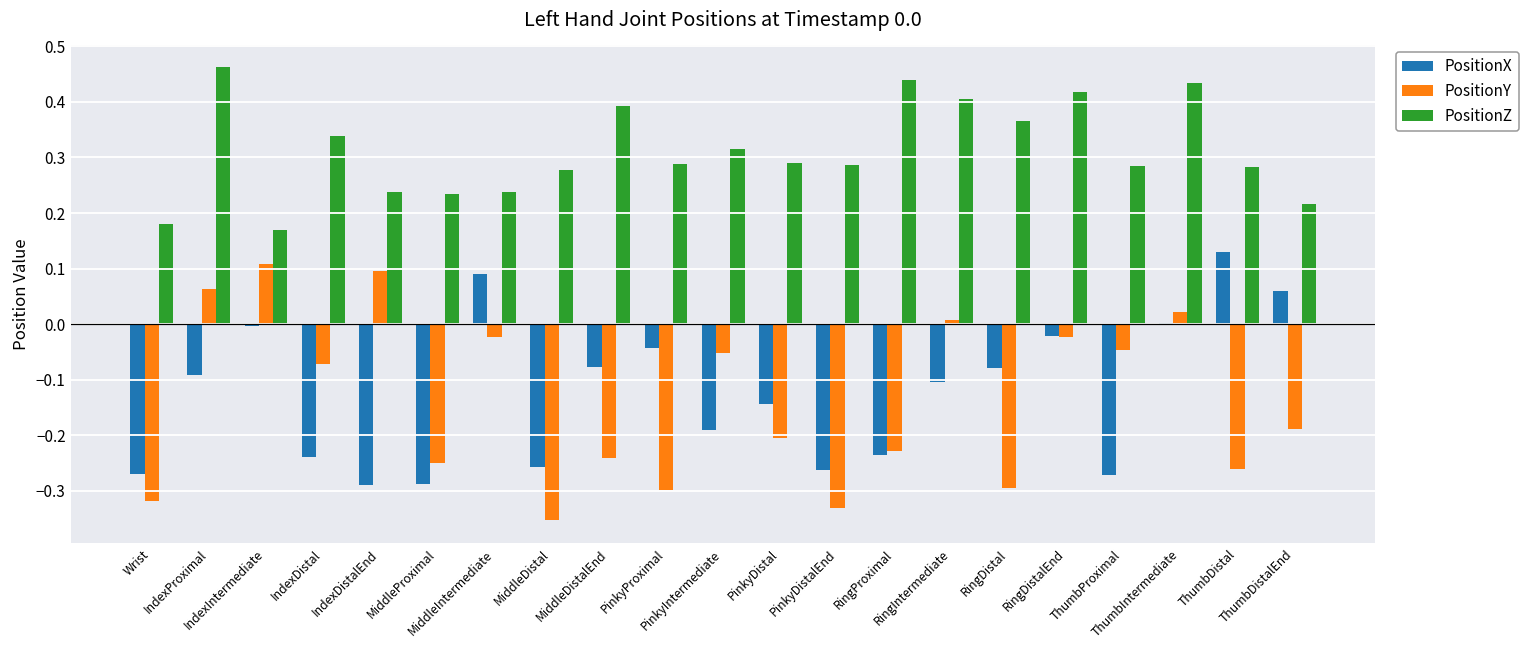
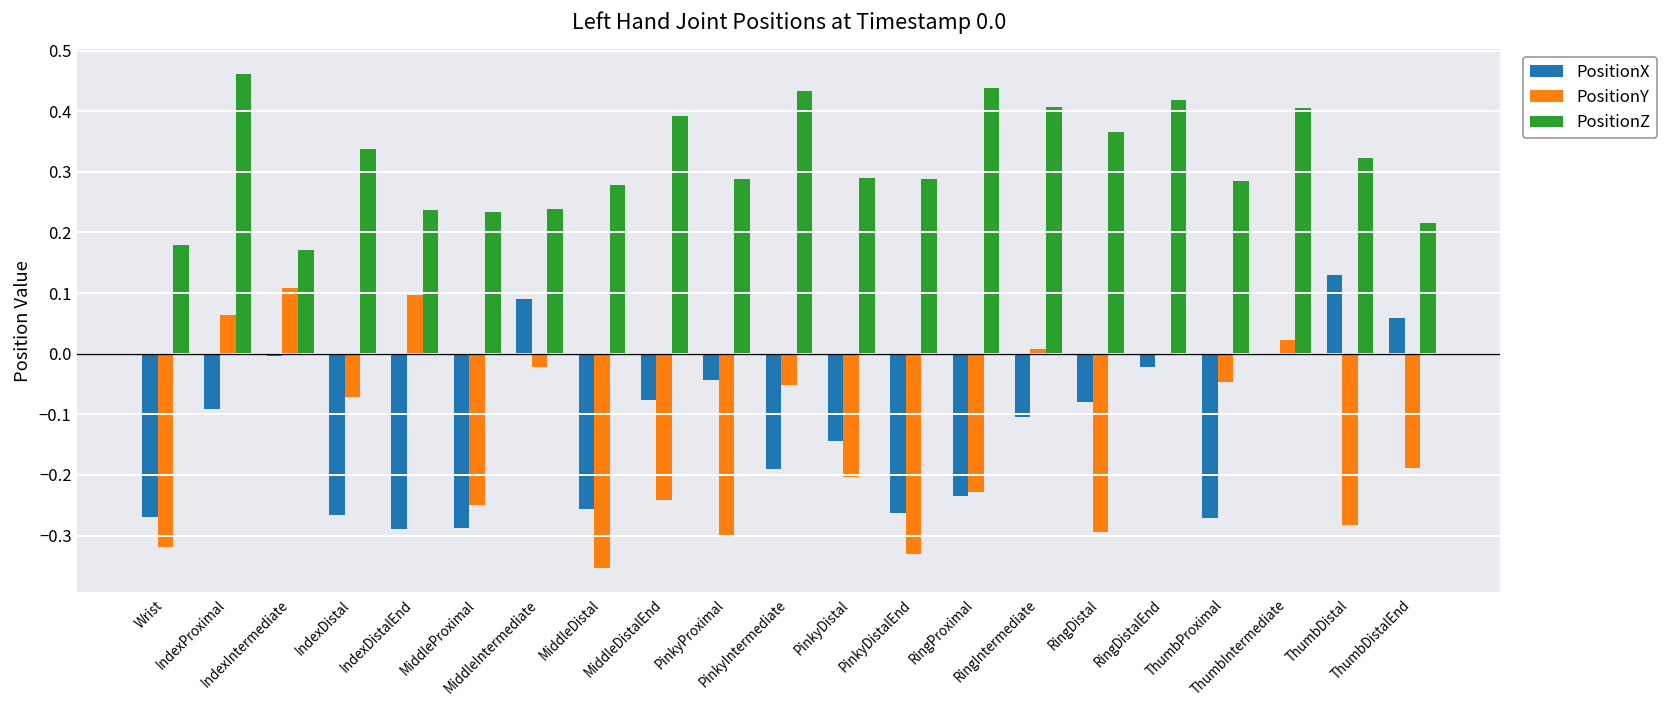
PositionX, IndexDistal: -0.24 -> -0.27
PositionZ, PinkyIntermediate: 0.32 -> 0.43
PositionY, RingDistalEnd: -0.02 -> 0.00
PositionZ, ThumbIntermediate: 0.43 -> 0.40
PositionY, ThumbDistal: -0.26 -> -0.28
PositionZ, ThumbDistal: 0.28 -> 0.32
